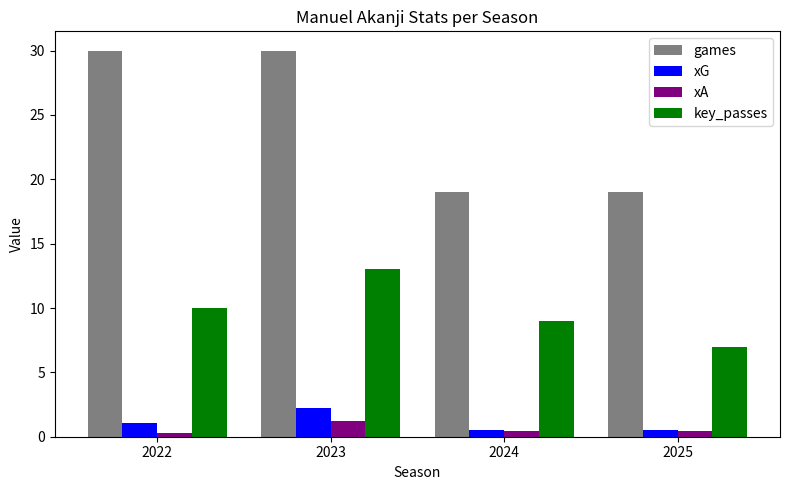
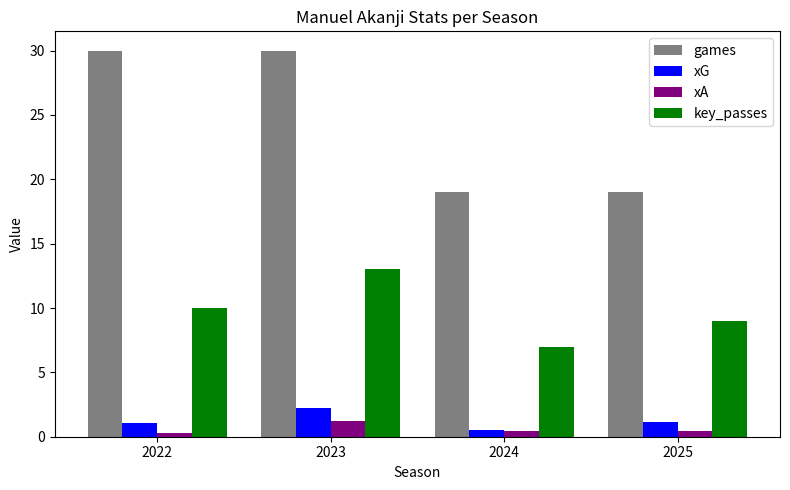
key_passes, 2024: 9 -> 7
xG, 2025: 0.5 -> 1.2
key_passes, 2025: 7 -> 9
